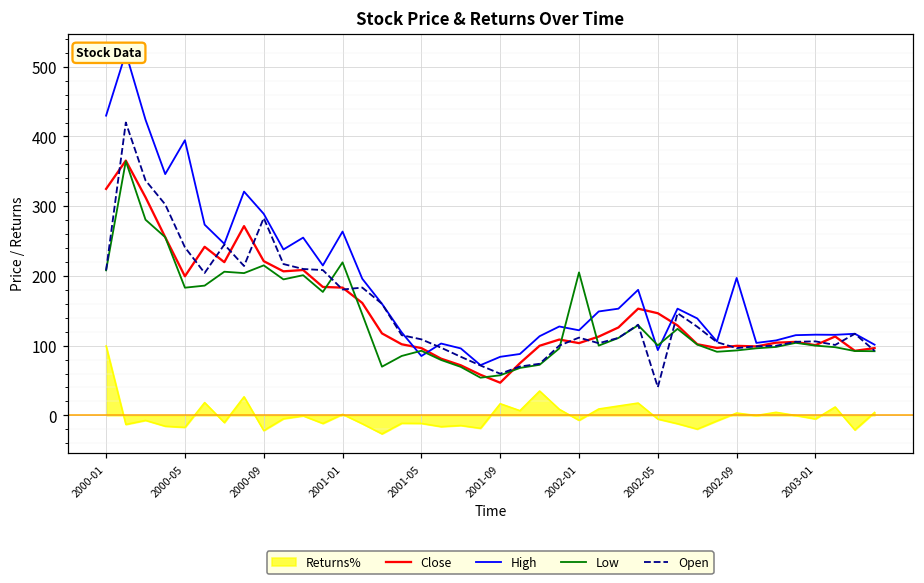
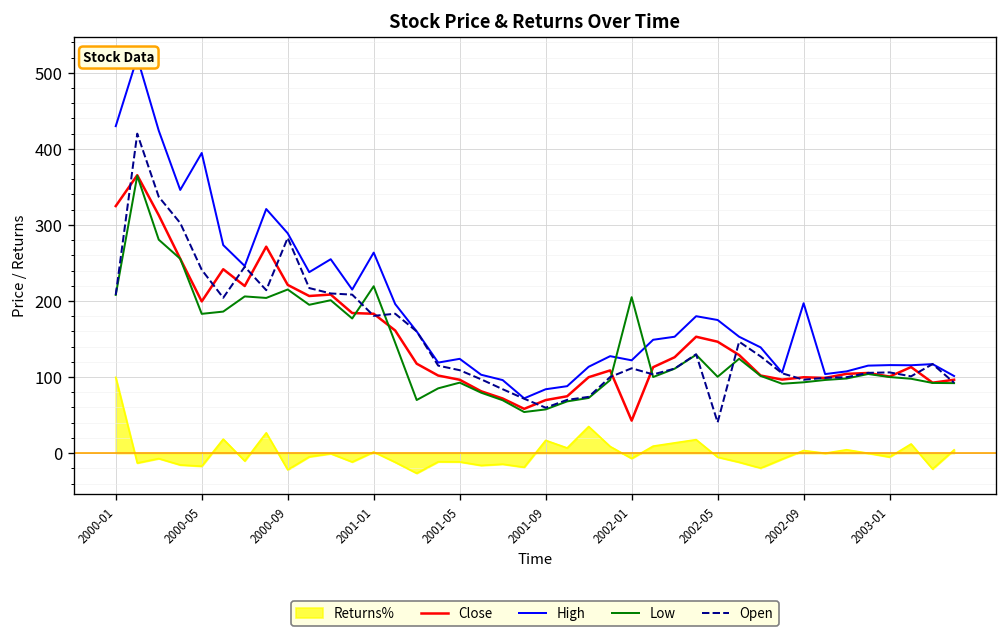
High, 2001-05: 90 -> 120
Close, 2001-09: 50 -> 70
Close, 2002-01: 100 -> 40
High, 2002-05: 90 -> 180
